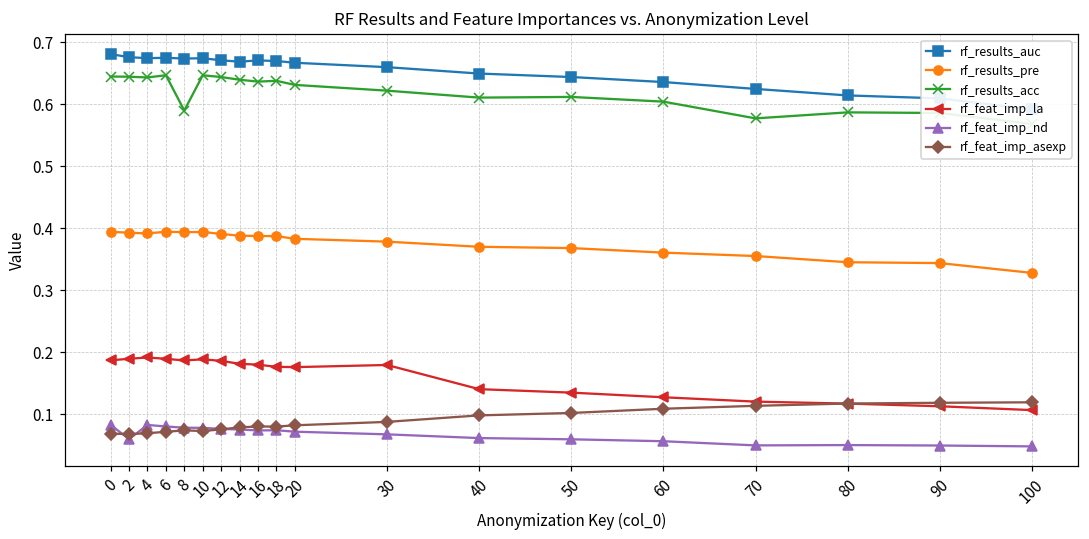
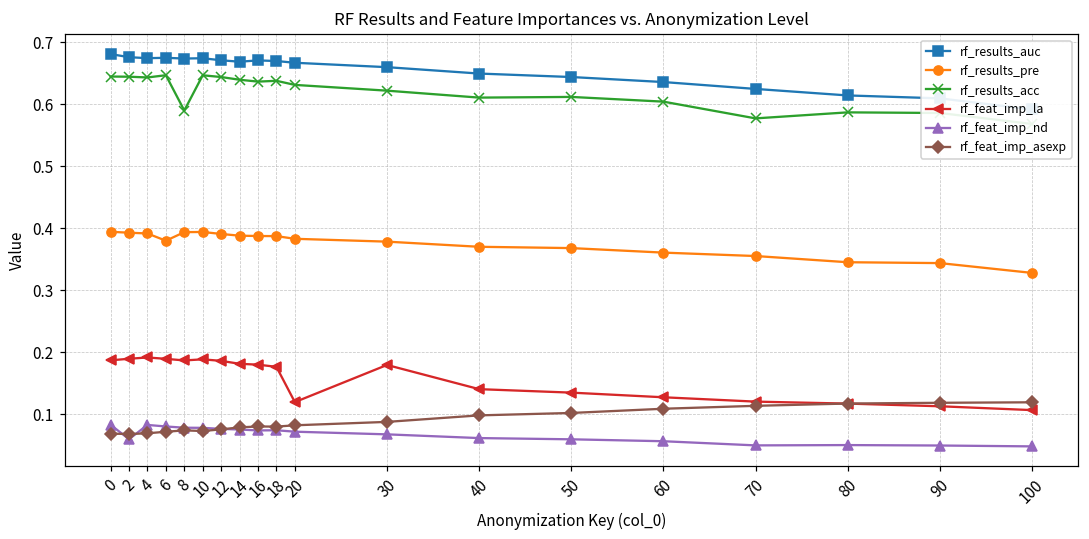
rf_results_pre, 6: 0.39 -> 0.38
rf_feat_imp_la, 20: 0.18 -> 0.12
